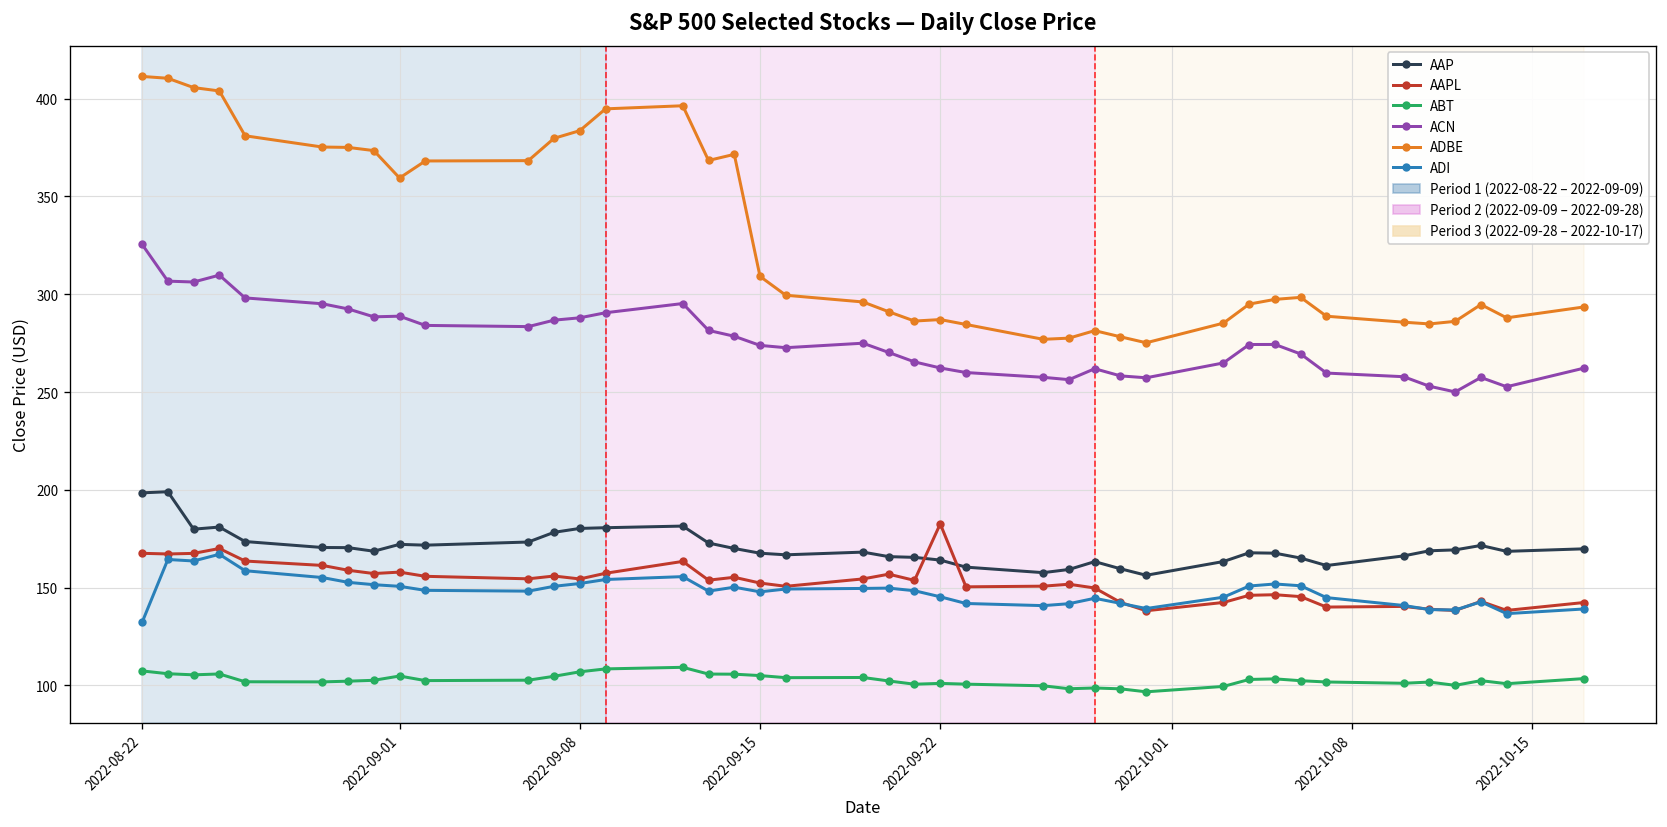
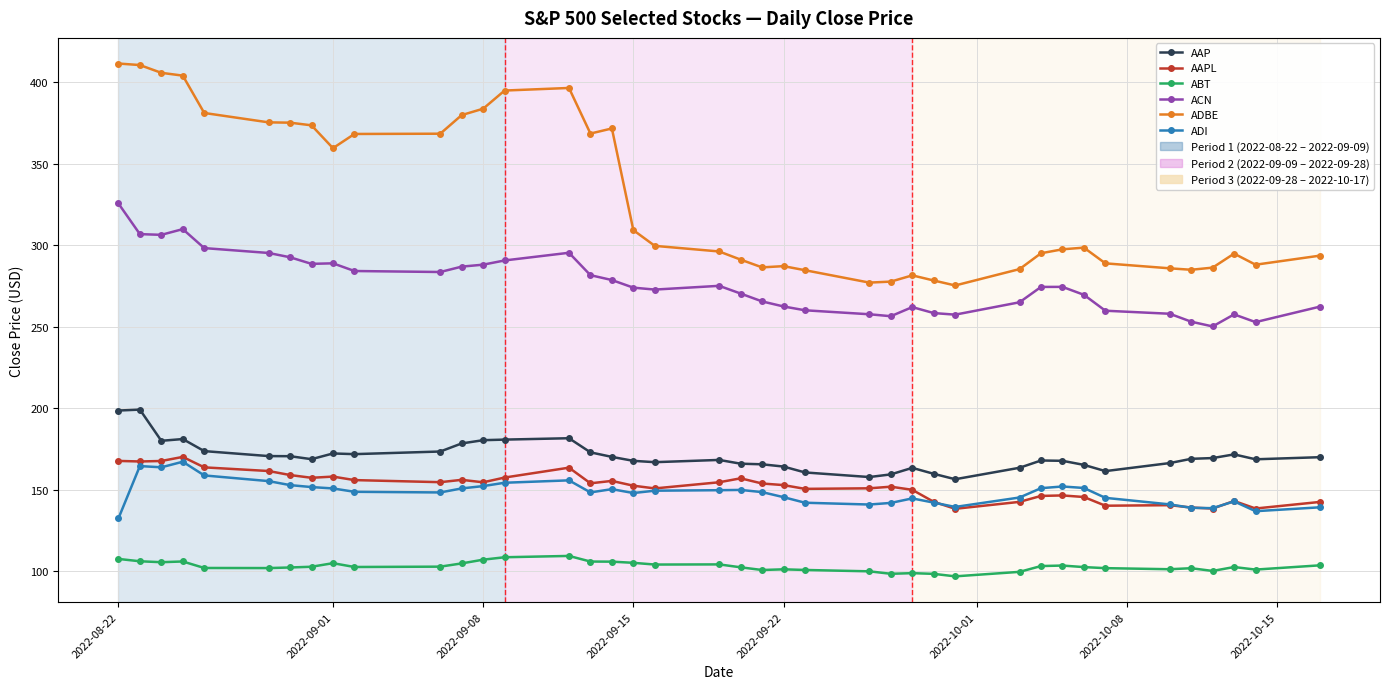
AAPL, 2022-09-22: 183 -> 153
